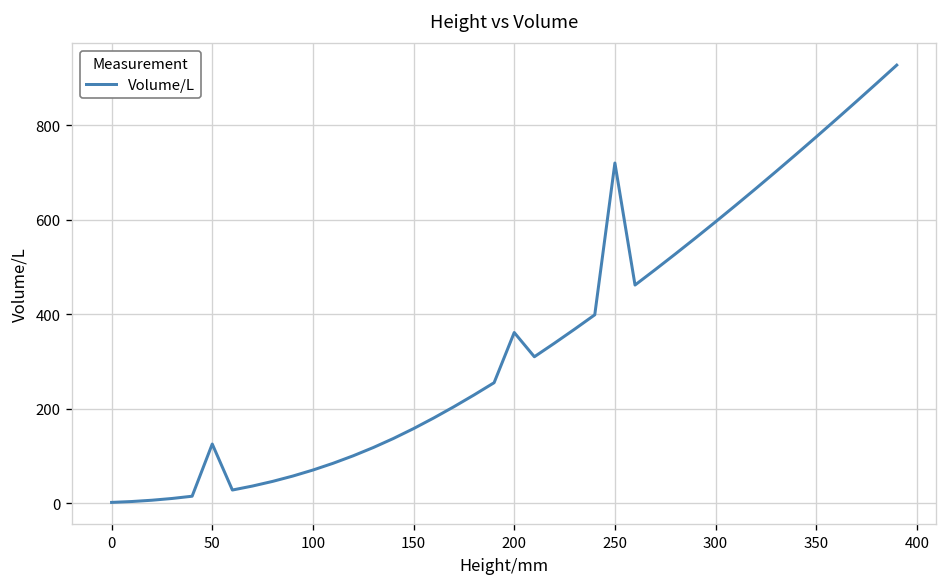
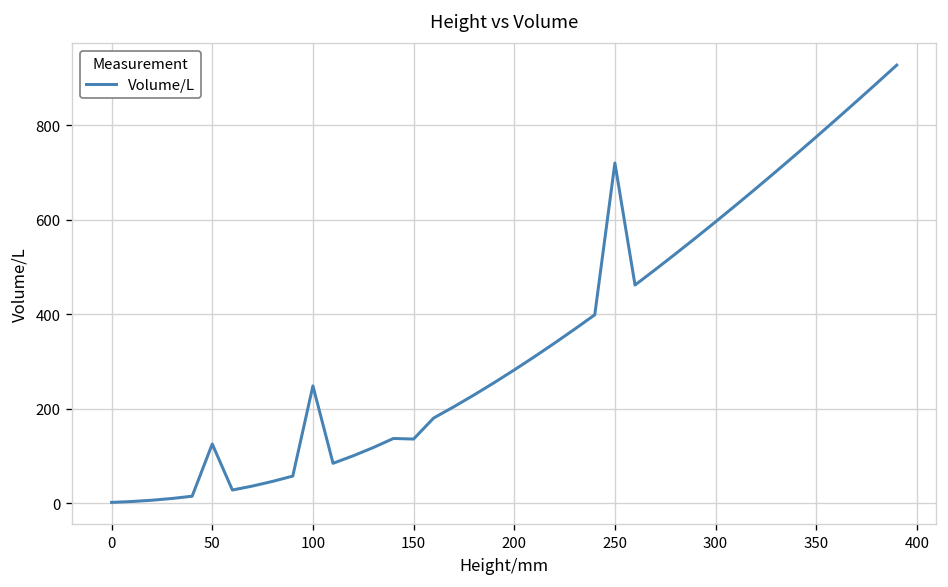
100: 70 -> 250
150: 160 -> 140
200: 360 -> 280
